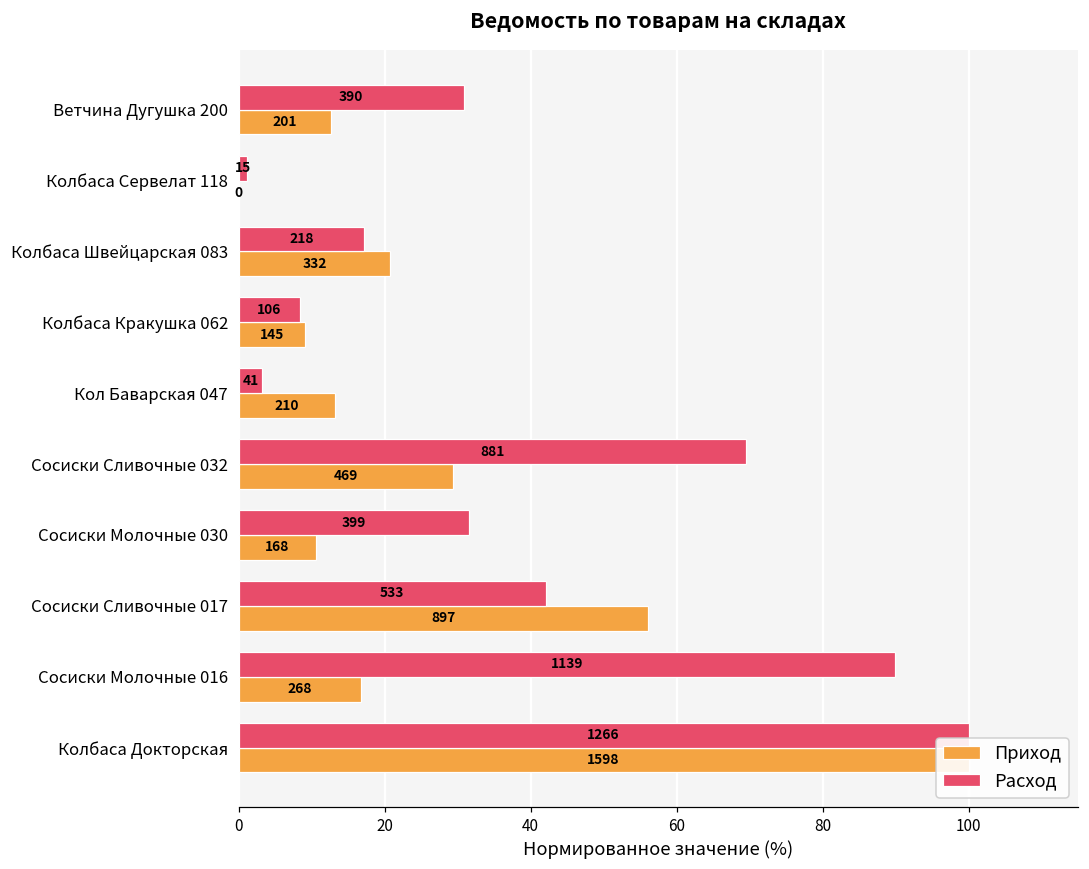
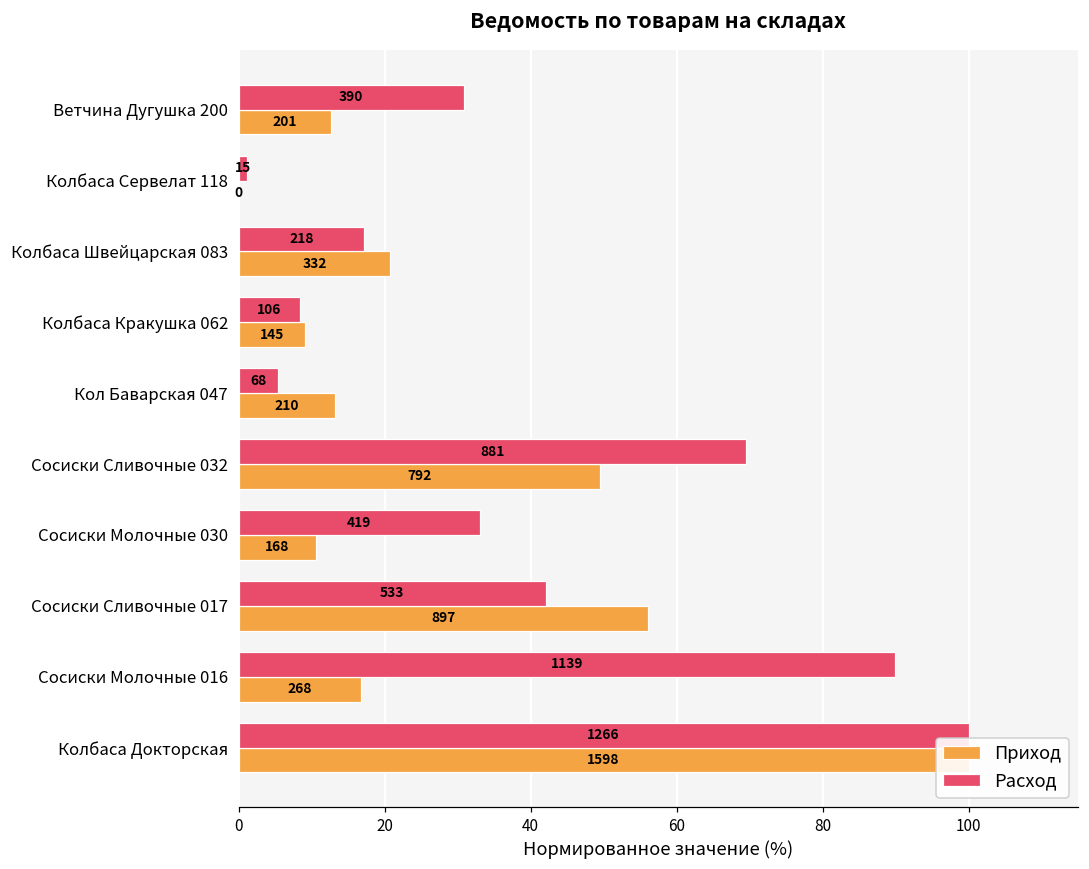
Расход, Кол Баварская 047: 41 -> 68
Приход, Сосиски Сливочные 032: 469 -> 792
Расход, Сосиски Молочные 030: 399 -> 419
